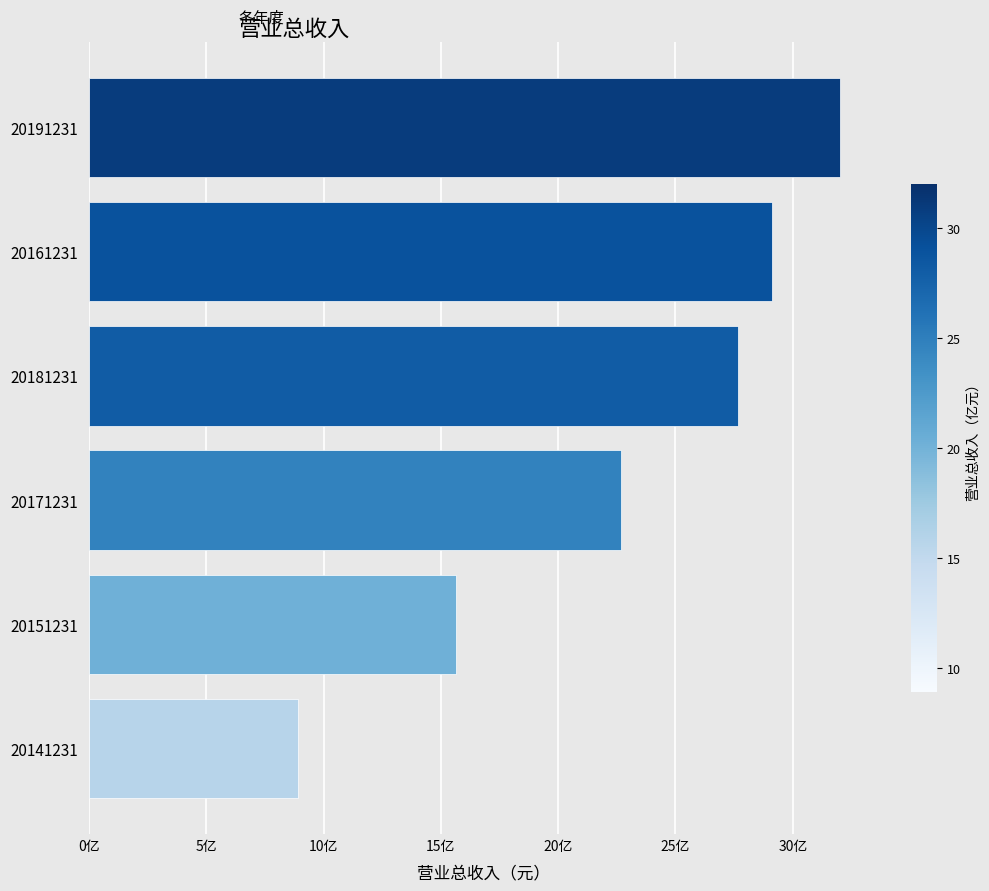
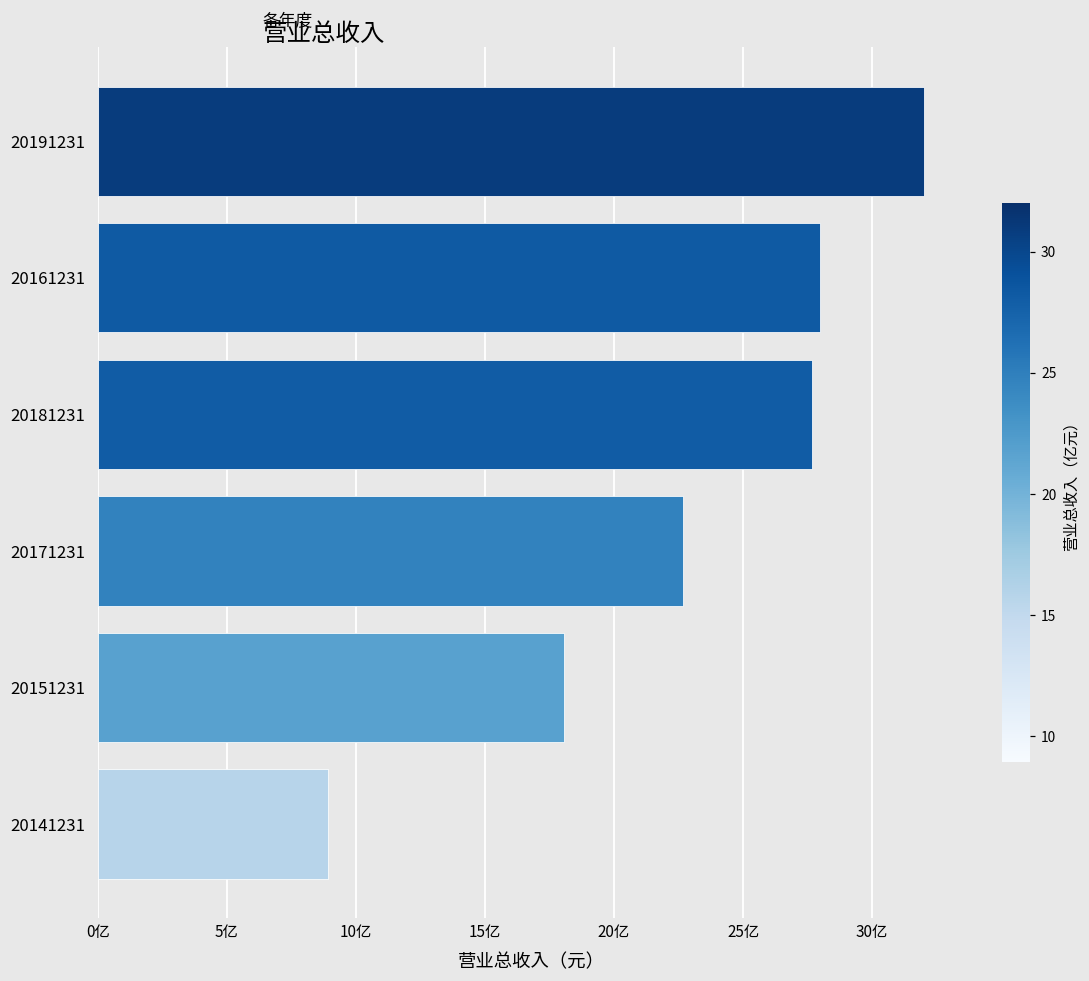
20161231: 29.1亿 -> 28.0亿
20151231: 15.7亿 -> 18.0亿
